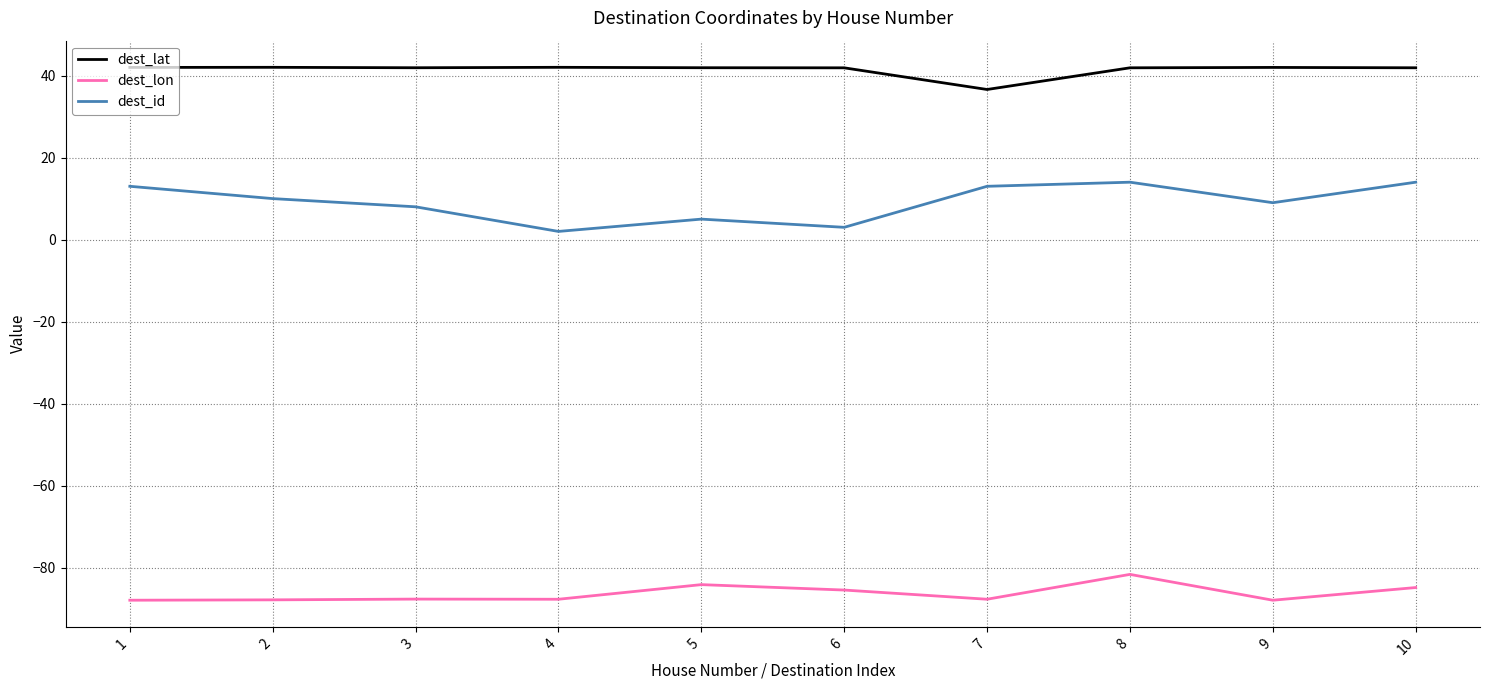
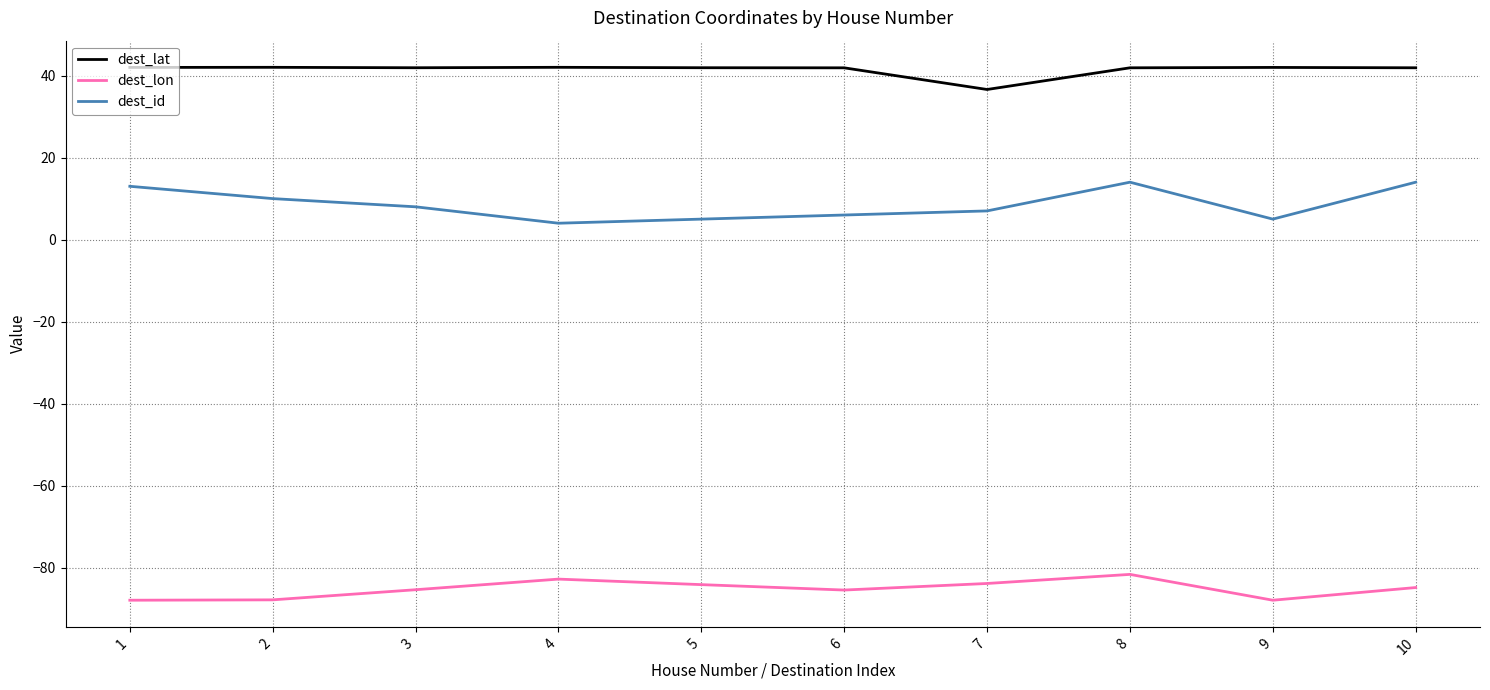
dest_lon, 3: -88 -> -85
dest_lon, 4: -88 -> -83
dest_id, 4: 2 -> 4
dest_id, 6: 3 -> 6
dest_lon, 7: -88 -> -84
dest_id, 7: 13 -> 7
dest_id, 9: 9 -> 5
